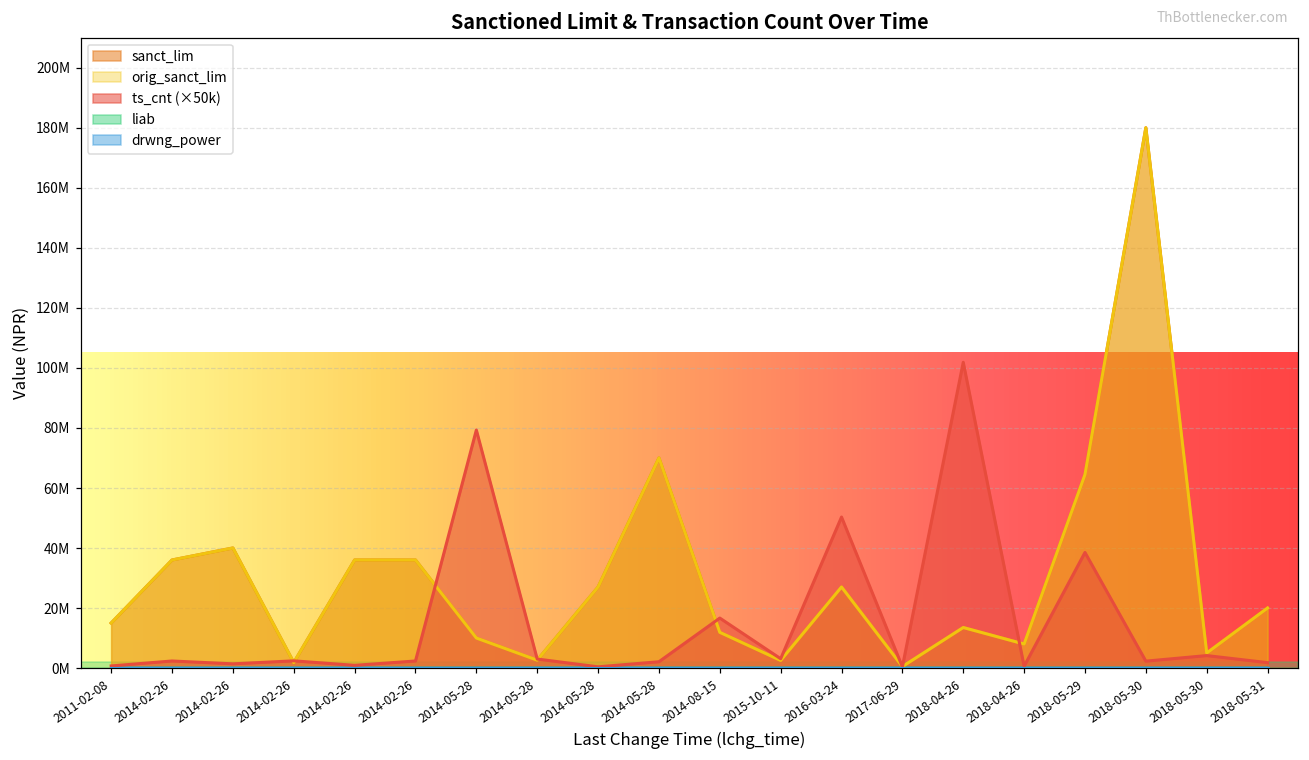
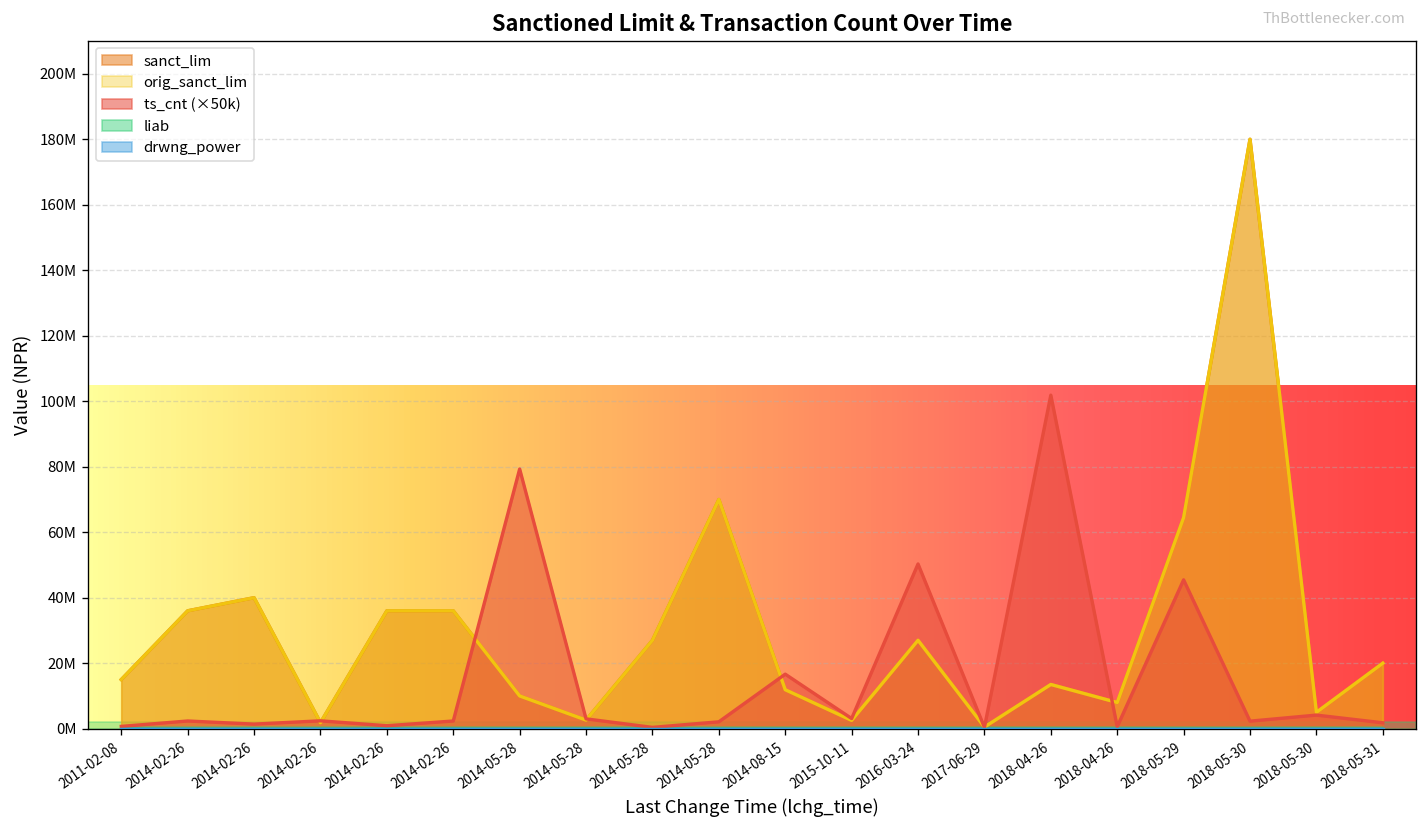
ts_cnt (×50k), 2018-05-29: 39000000 -> 45000000
